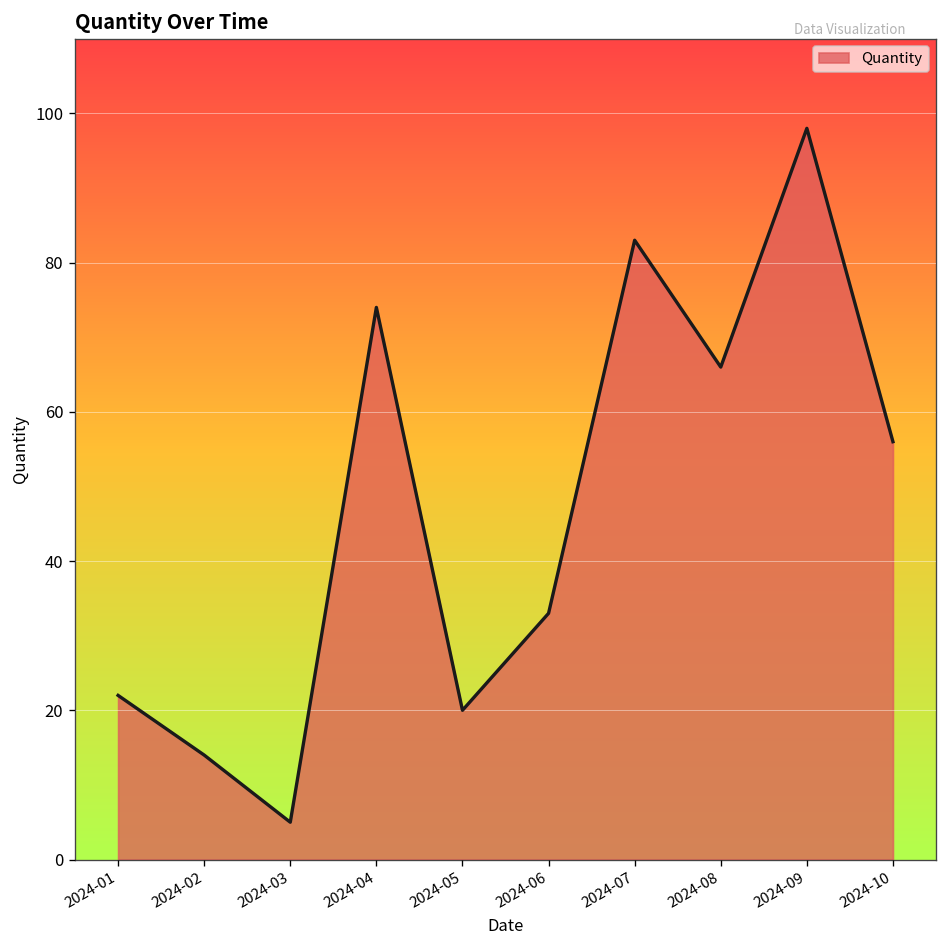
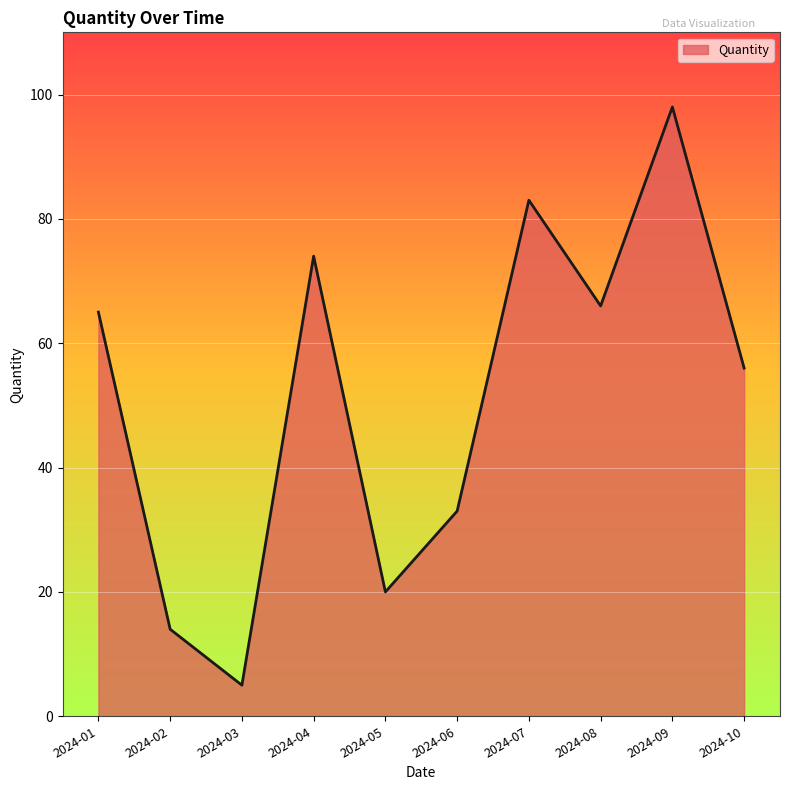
2024-01: 22 -> 65
